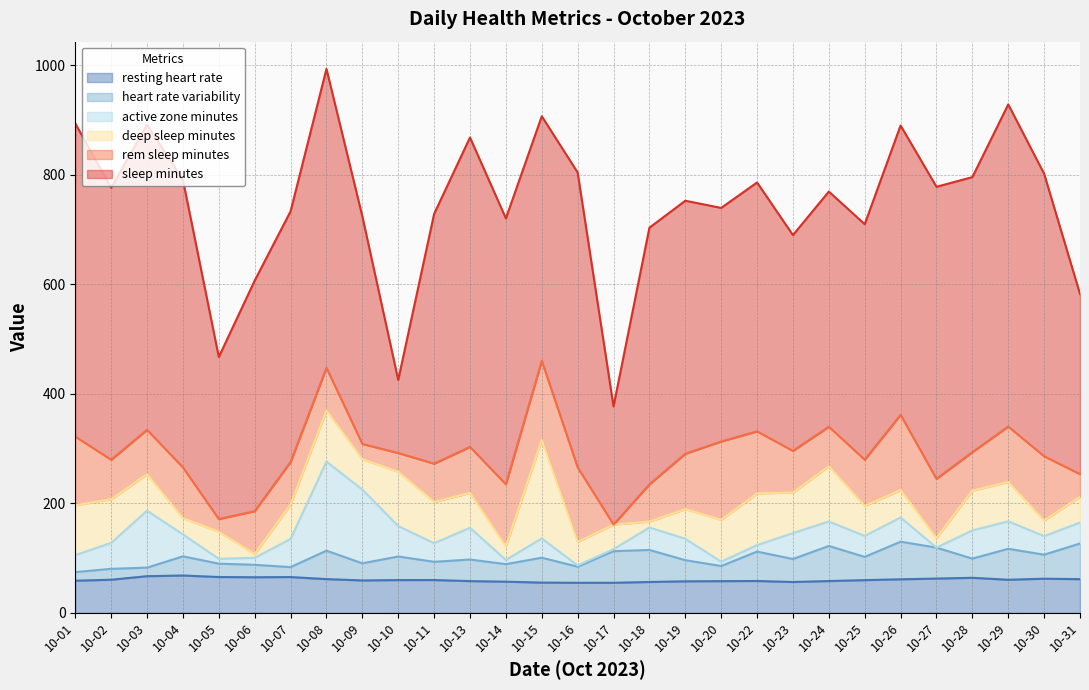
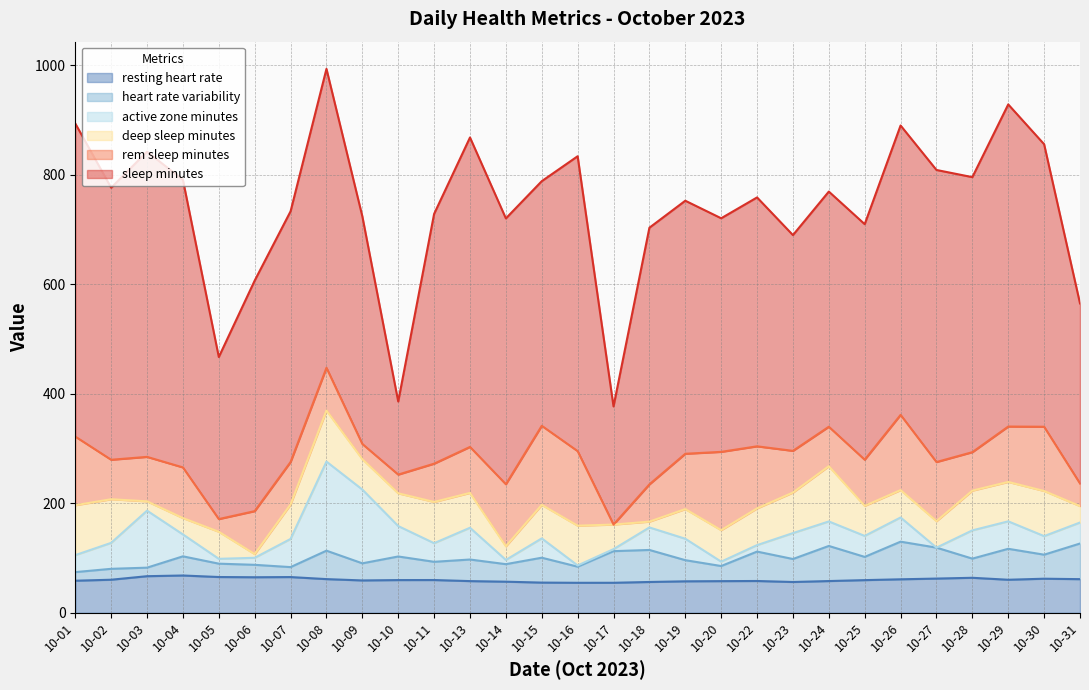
deep sleep minutes, 10-03: 70 -> 20
deep sleep minutes, 10-10: 100 -> 60
deep sleep minutes, 10-15: 180 -> 60
deep sleep minutes, 10-16: 40 -> 70
deep sleep minutes, 10-20: 80 -> 60
deep sleep minutes, 10-22: 90 -> 70
deep sleep minutes, 10-27: 20 -> 50
deep sleep minutes, 10-30: 30 -> 80
deep sleep minutes, 10-31: 50 -> 30
